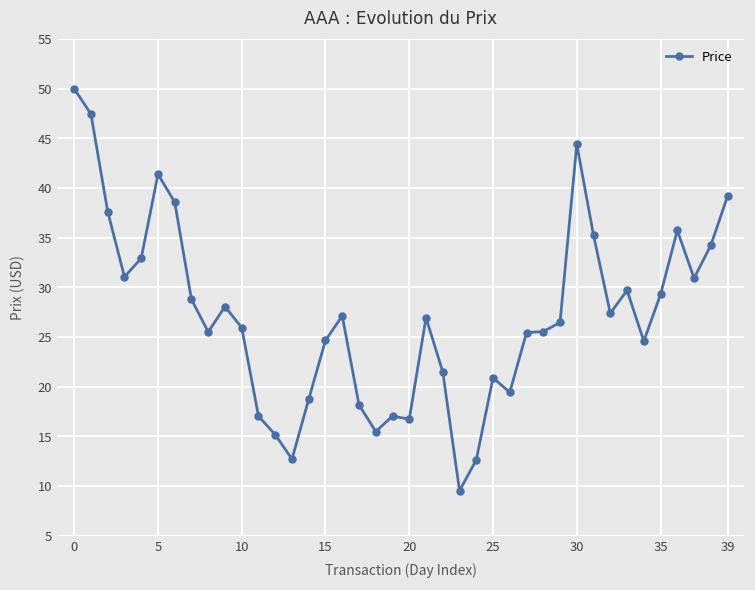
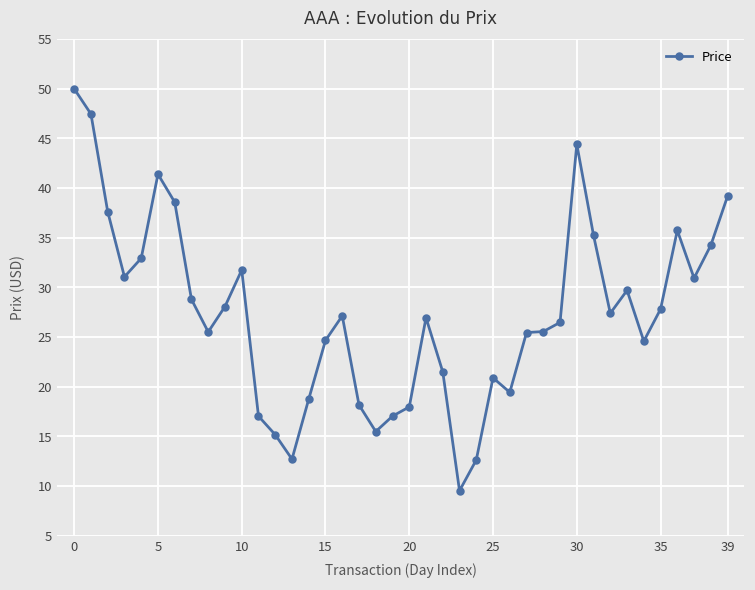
10: 26 -> 32
20: 17 -> 18
35: 29 -> 28
